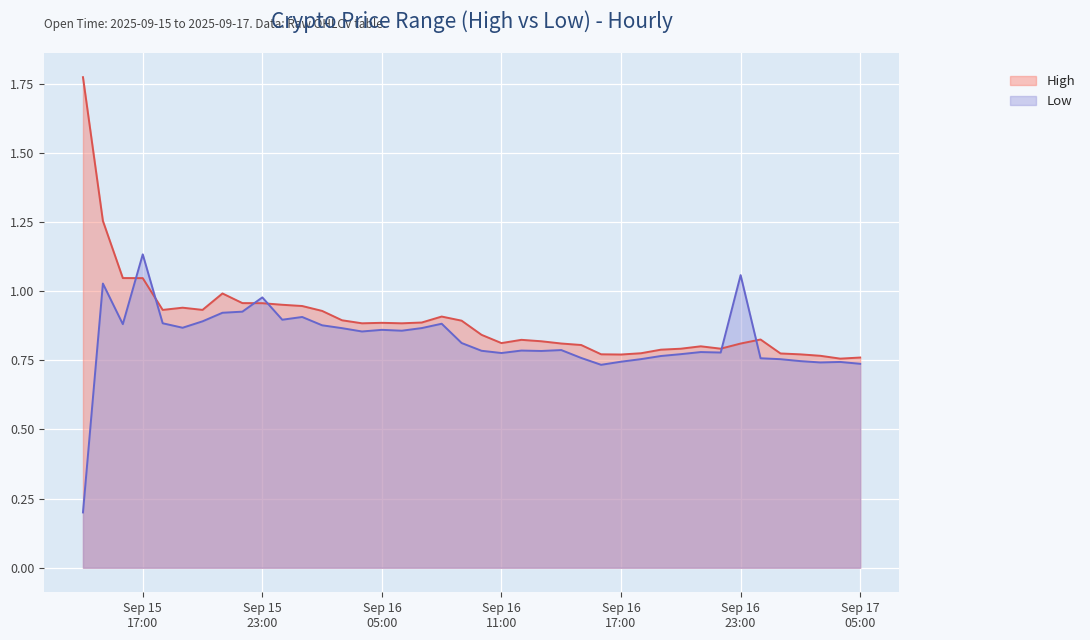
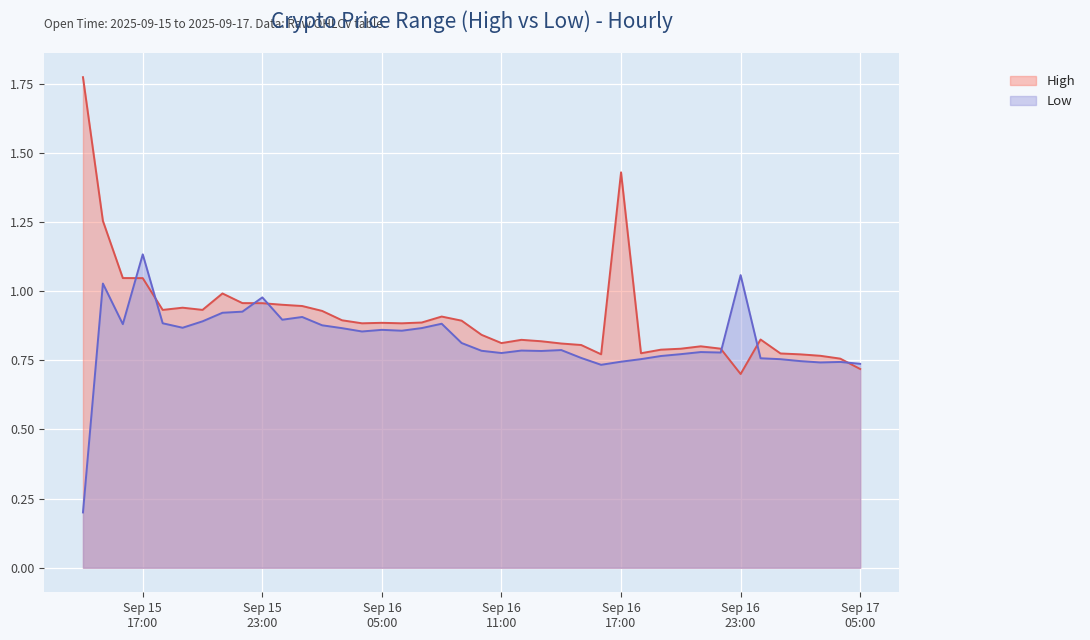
High, Sep 16 17:00: 0.77 -> 1.43
High, Sep 16 23:00: 0.81 -> 0.70
High, Sep 17 05:00: 0.76 -> 0.72
